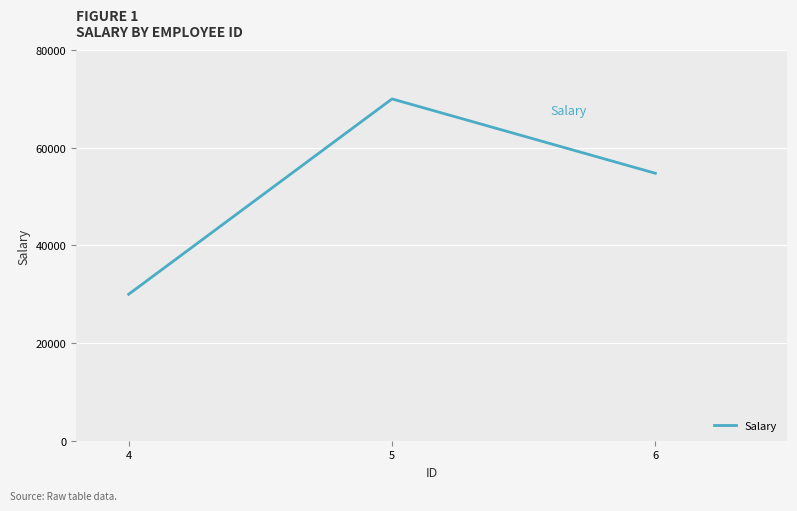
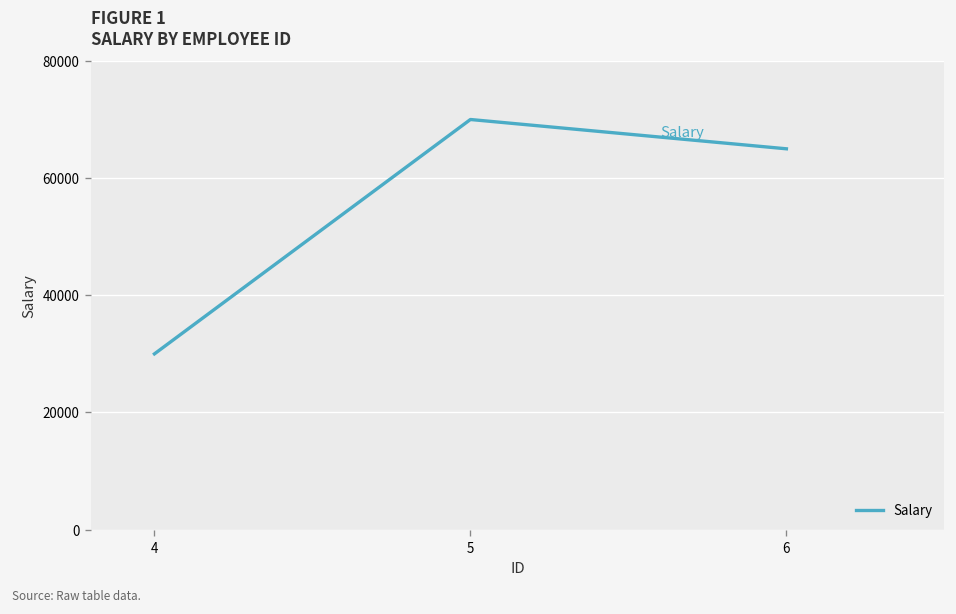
6: 55000 -> 65000
